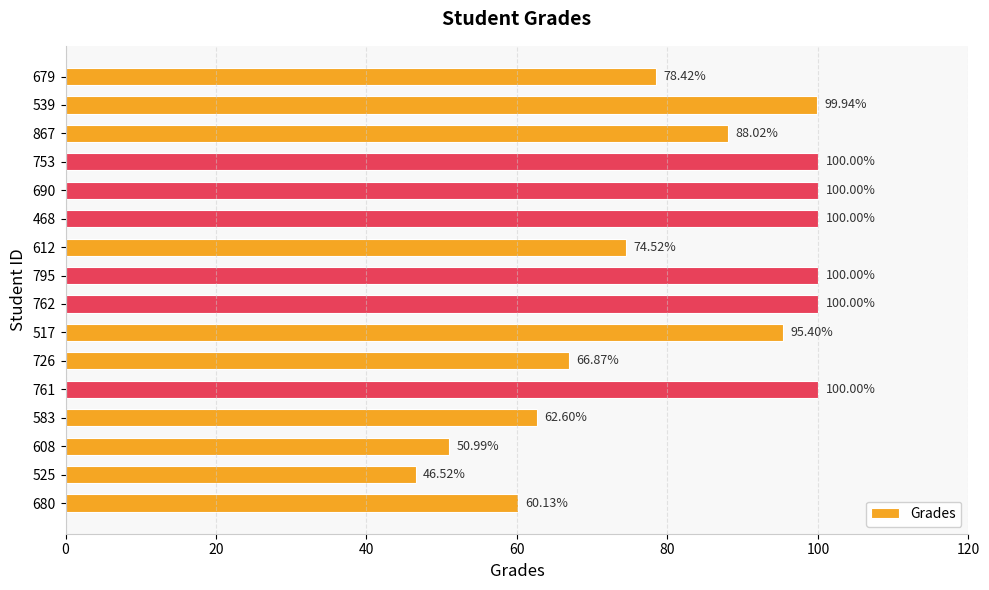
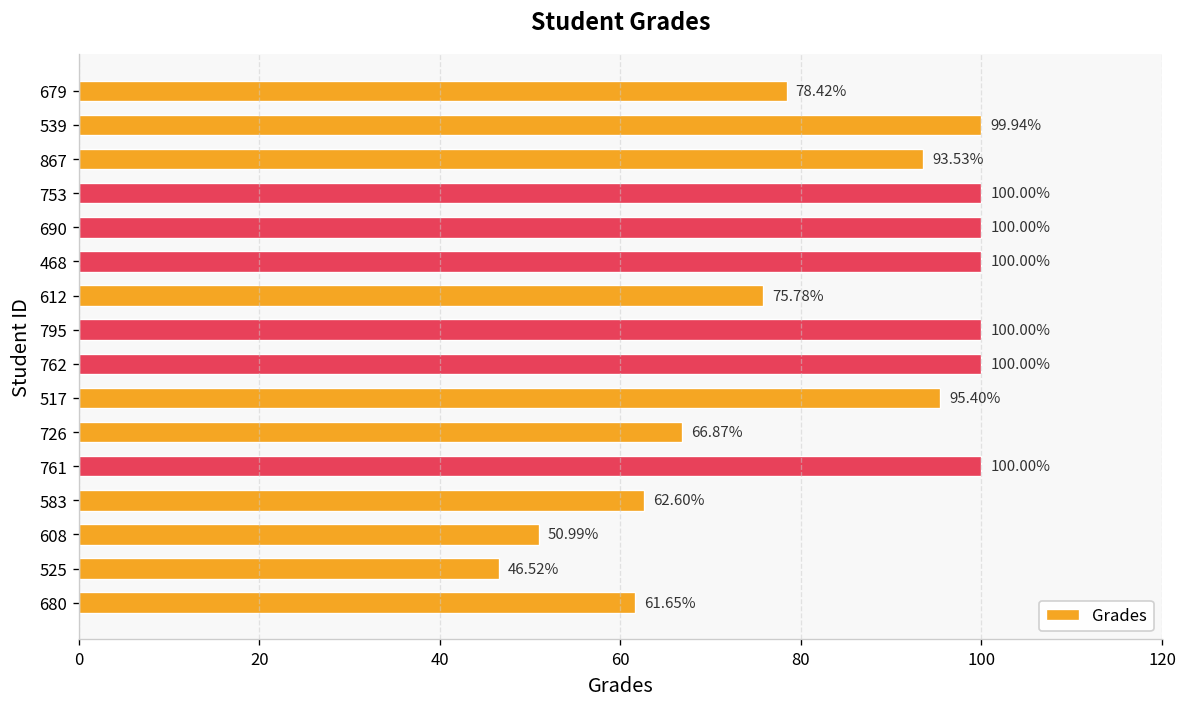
867: 88.02% -> 93.53%
612: 74.52% -> 75.78%
680: 60.13% -> 61.65%
